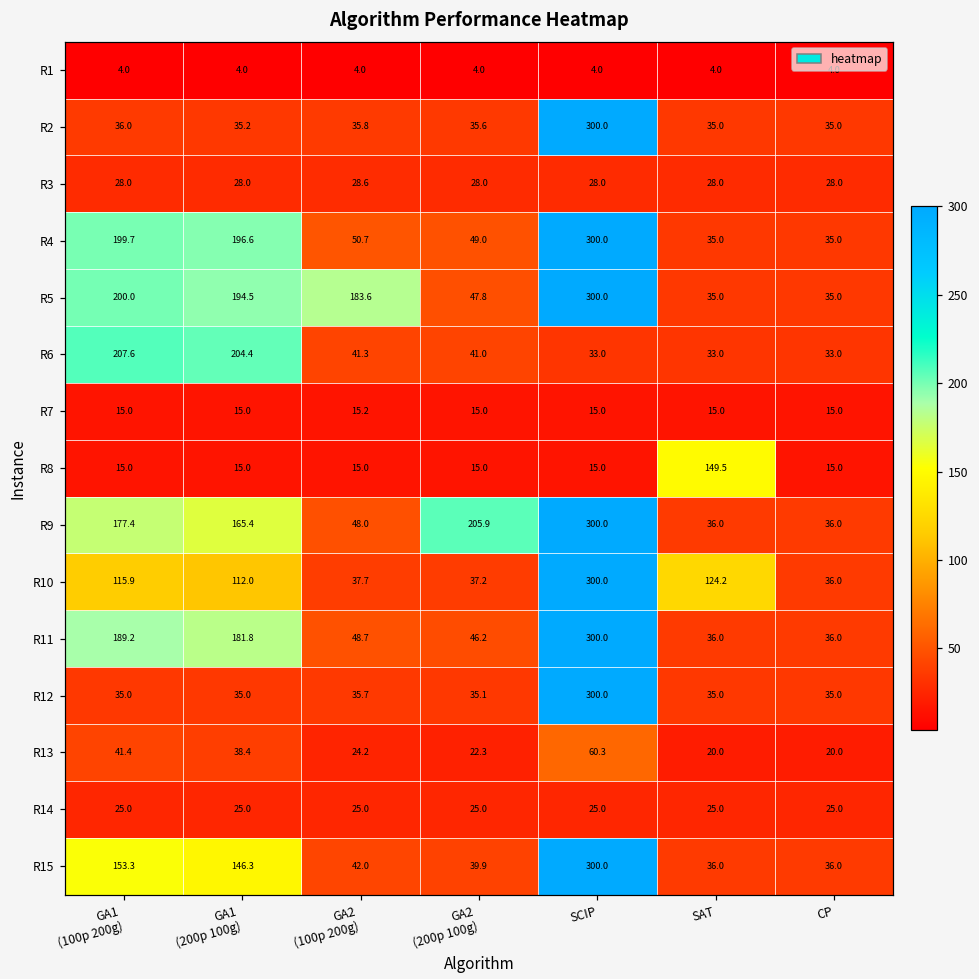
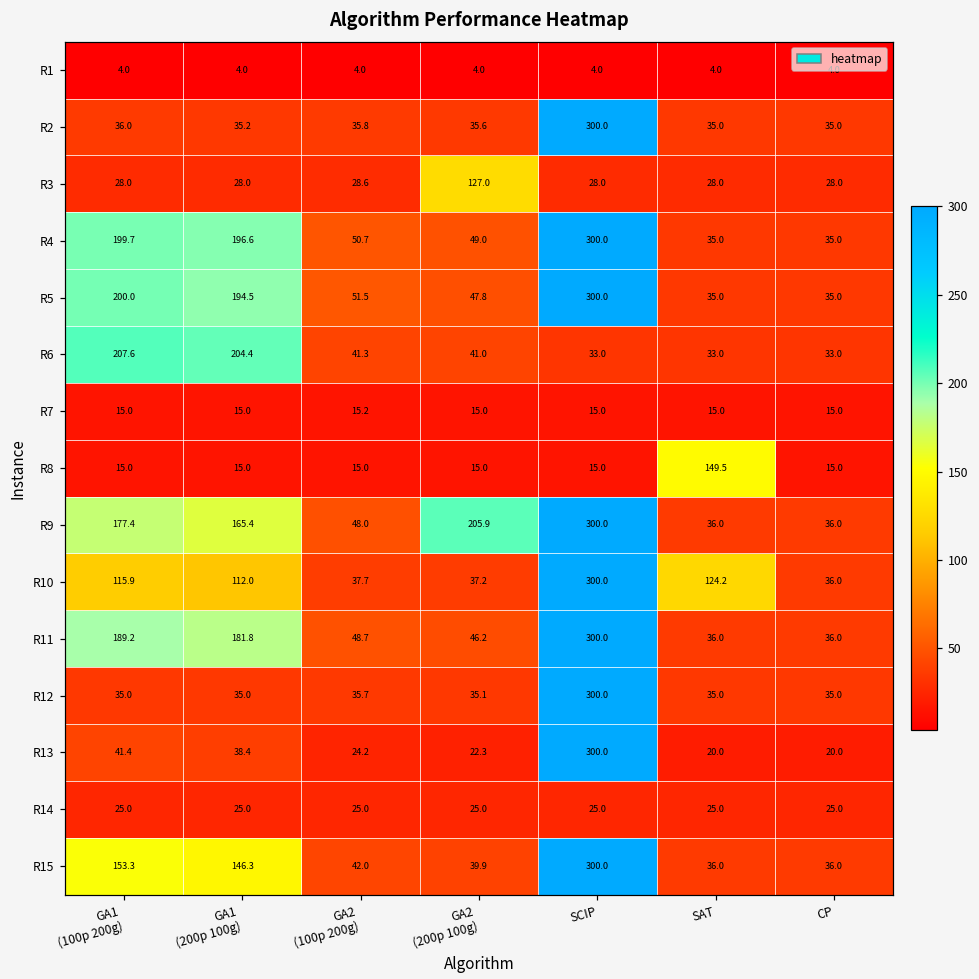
R3, GA2 (200p 100g): 28.0 -> 127.0
R5, GA2 (100p 200g): 183.6 -> 51.5
R13, SCIP: 60.3 -> 300.0
